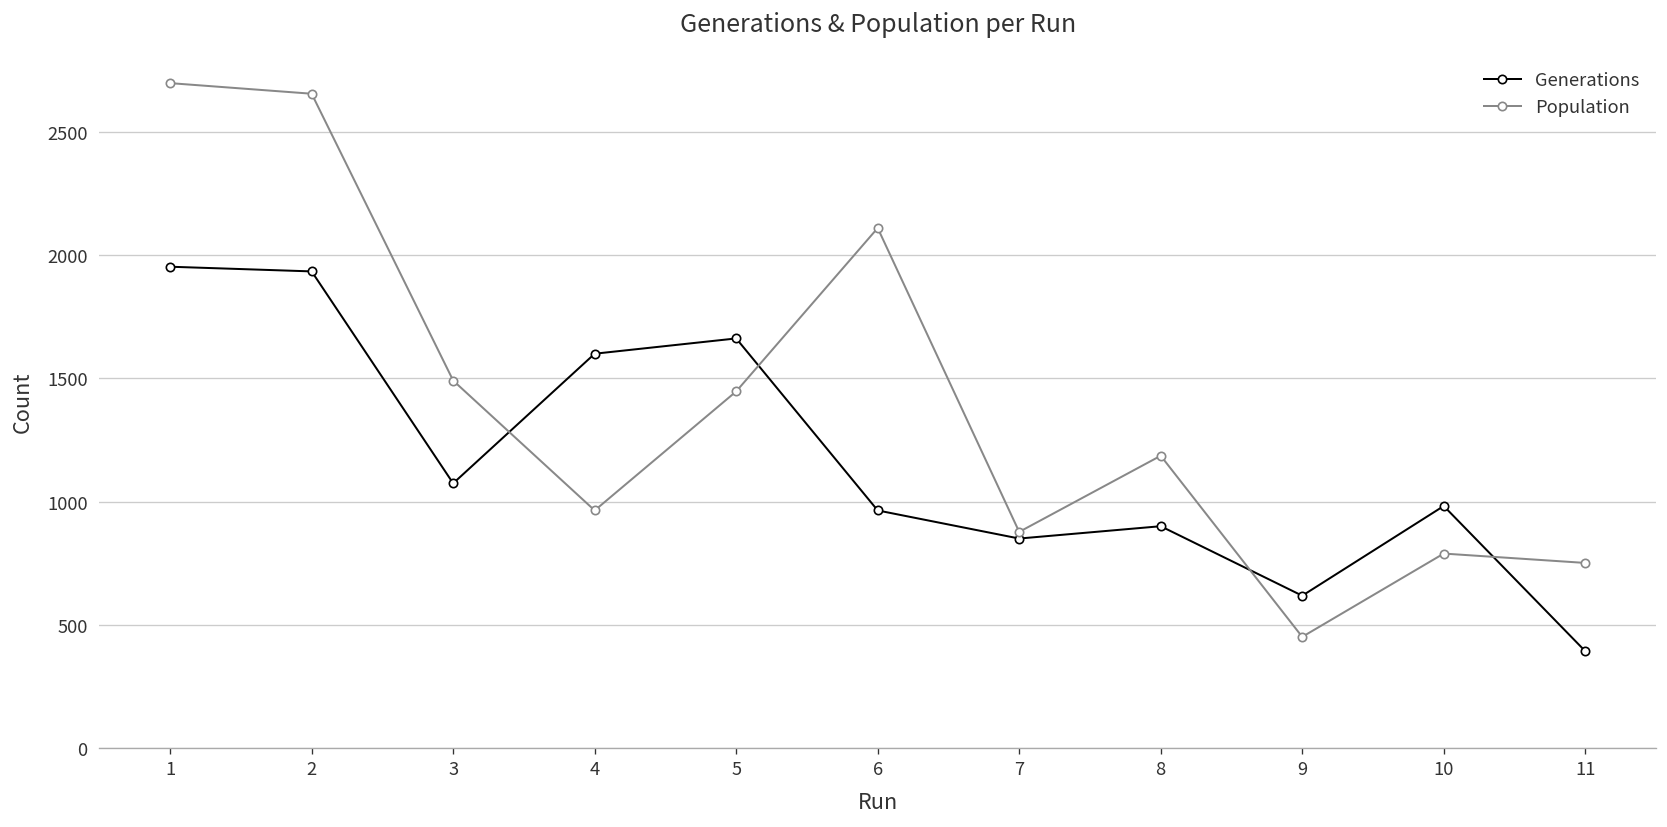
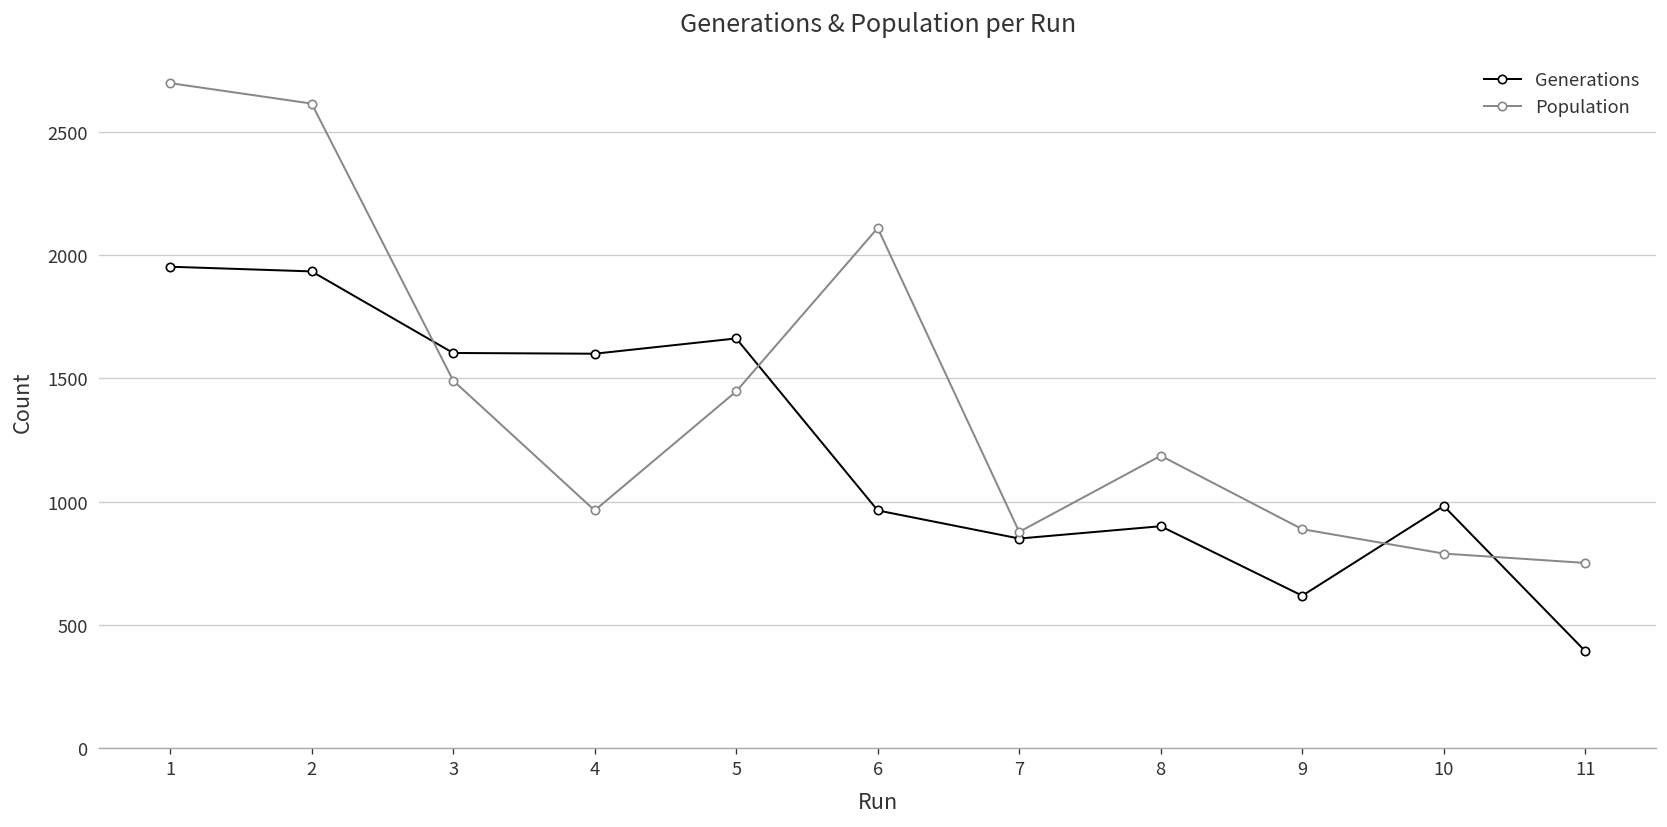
Population, 2: 2660 -> 2620
Generations, 3: 1070 -> 1600
Population, 9: 450 -> 890
